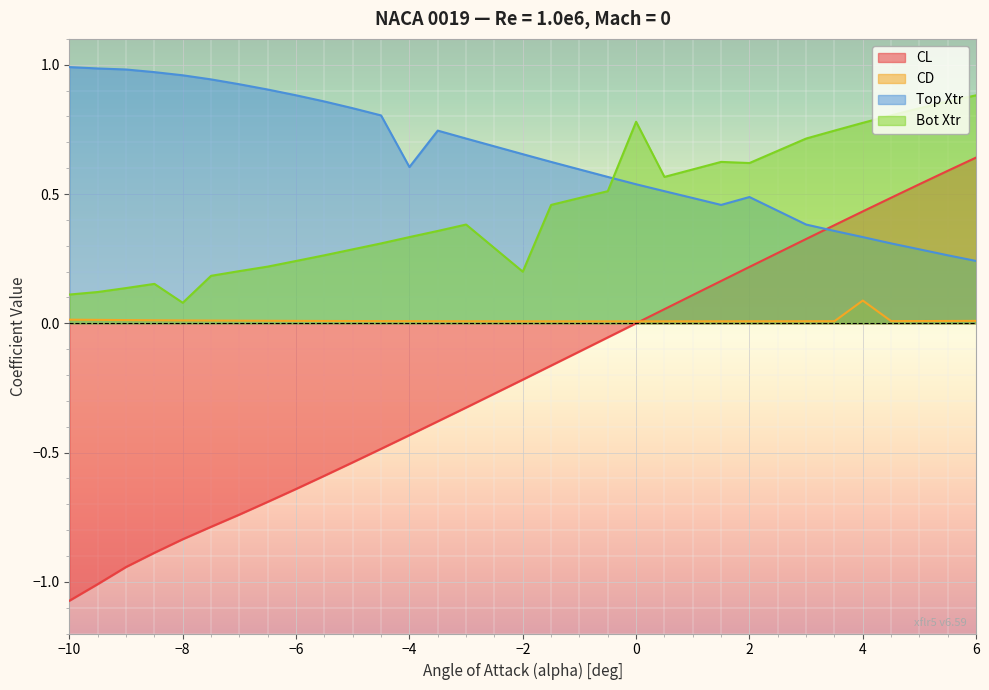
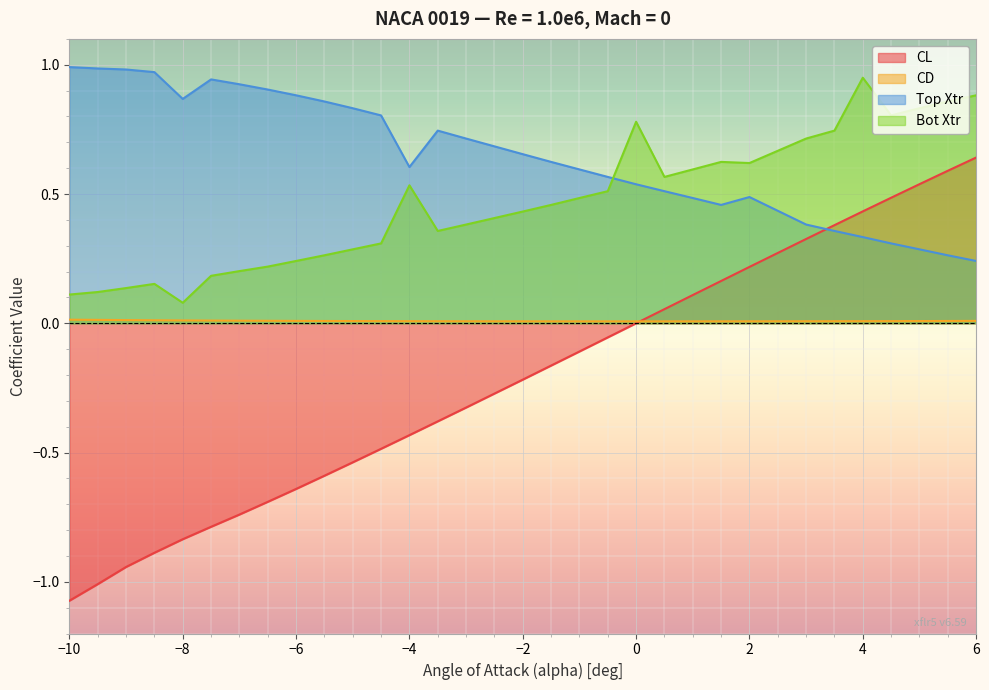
Top Xtr, −8: 0.96 -> 0.87
Bot Xtr, −4: 0.33 -> 0.53
Bot Xtr, −2: 0.20 -> 0.43
CD, 4: 0.09 -> 0.01
Bot Xtr, 4: 0.78 -> 0.95
